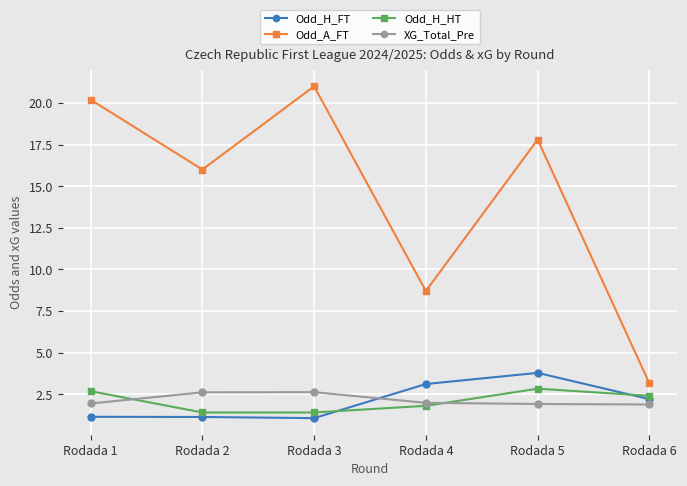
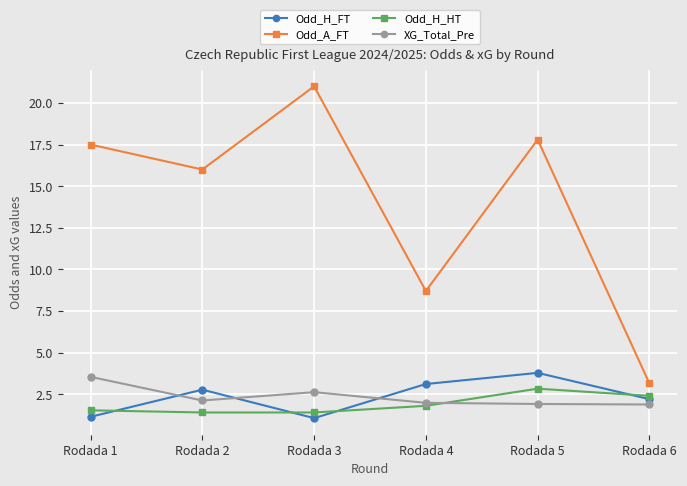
Odd_A_FT, Rodada 1: 20.2 -> 17.5
Odd_H_HT, Rodada 1: 2.7 -> 1.5
XG_Total_Pre, Rodada 1: 1.9 -> 3.5
Odd_H_FT, Rodada 2: 1.1 -> 2.8
XG_Total_Pre, Rodada 2: 2.6 -> 2.1
